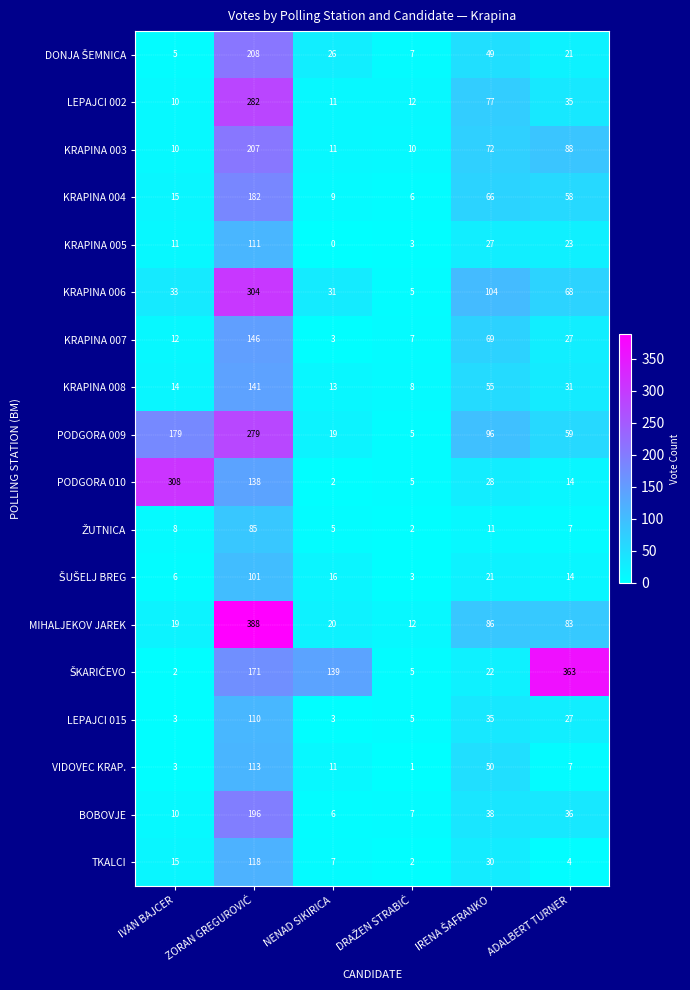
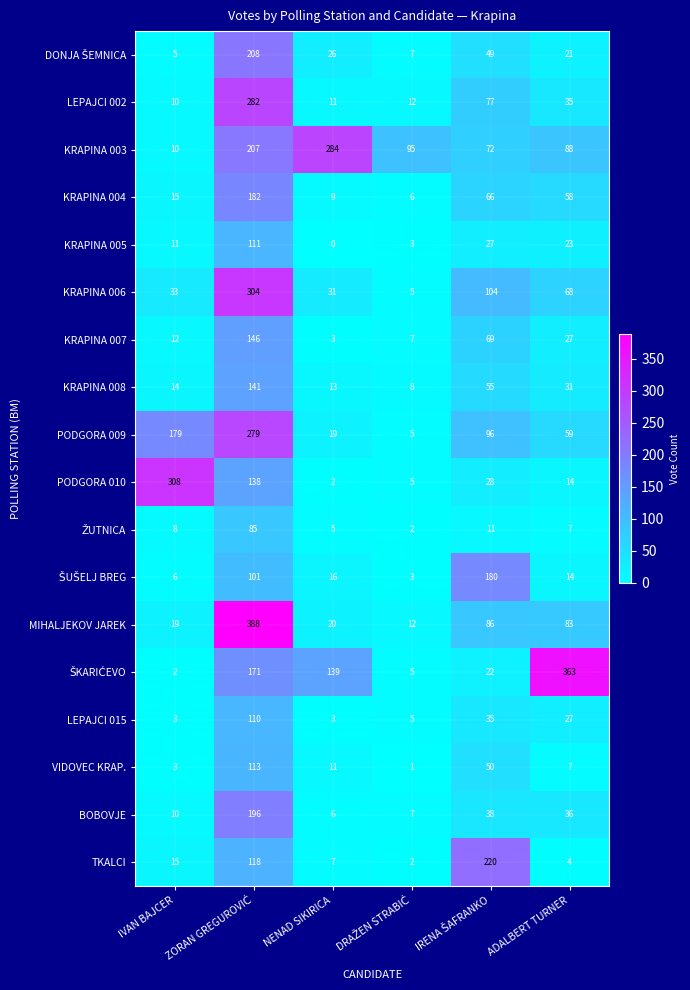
KRAPINA 003, NENAD SIKIRICA: 11 -> 284
KRAPINA 003, DRAŽEN STRABIĆ: 10 -> 95
ŠUŠELJ BREG, IRENA ŠAFRANKO: 21 -> 180
TKALCI, IRENA ŠAFRANKO: 30 -> 220
